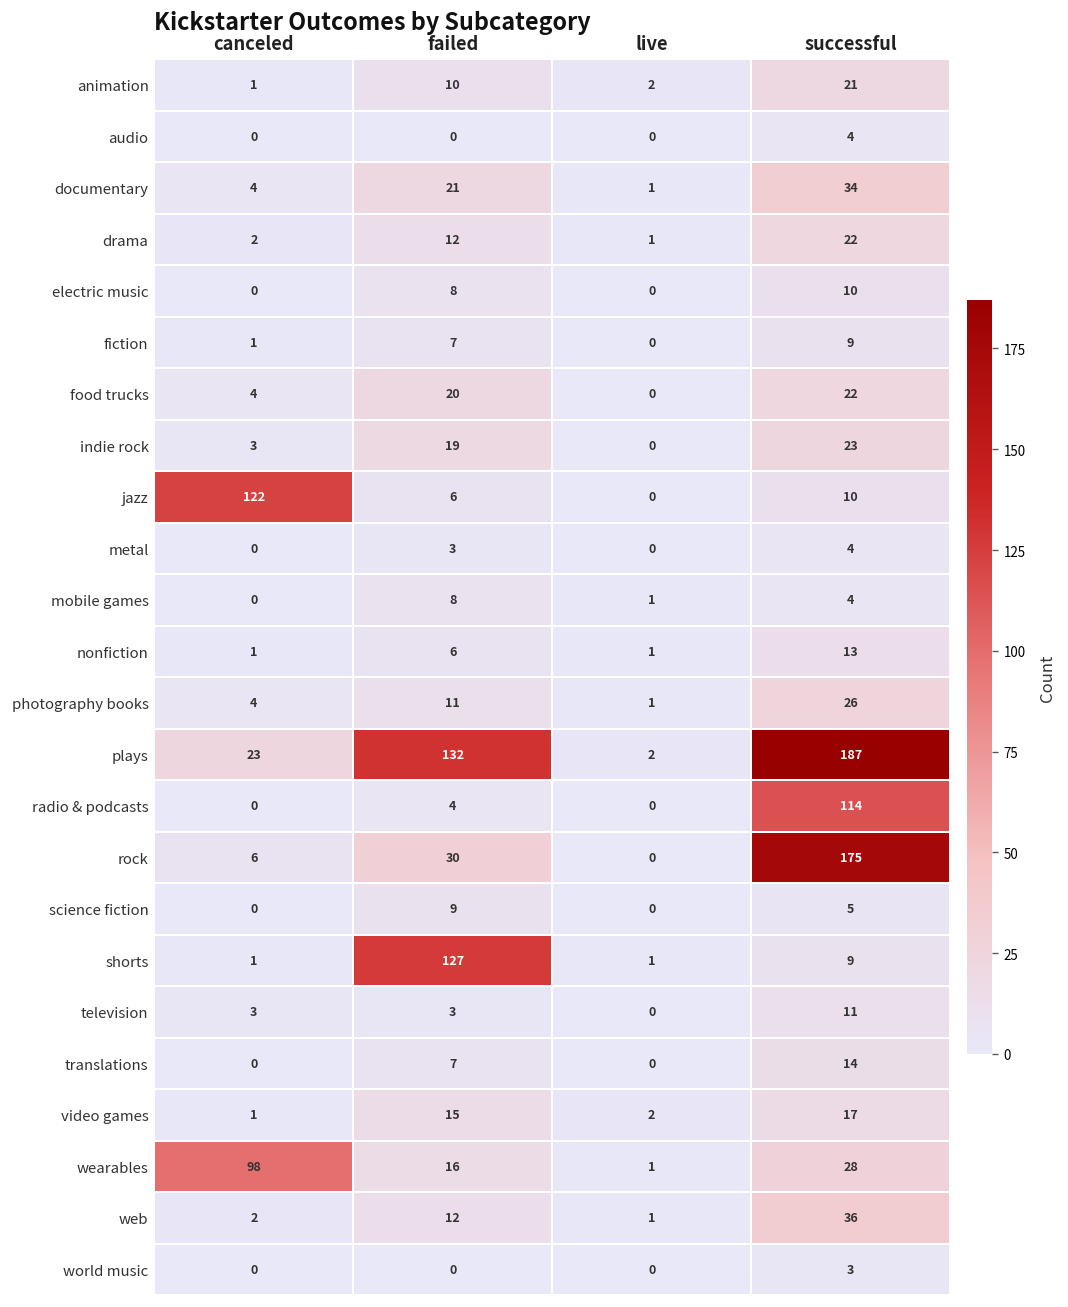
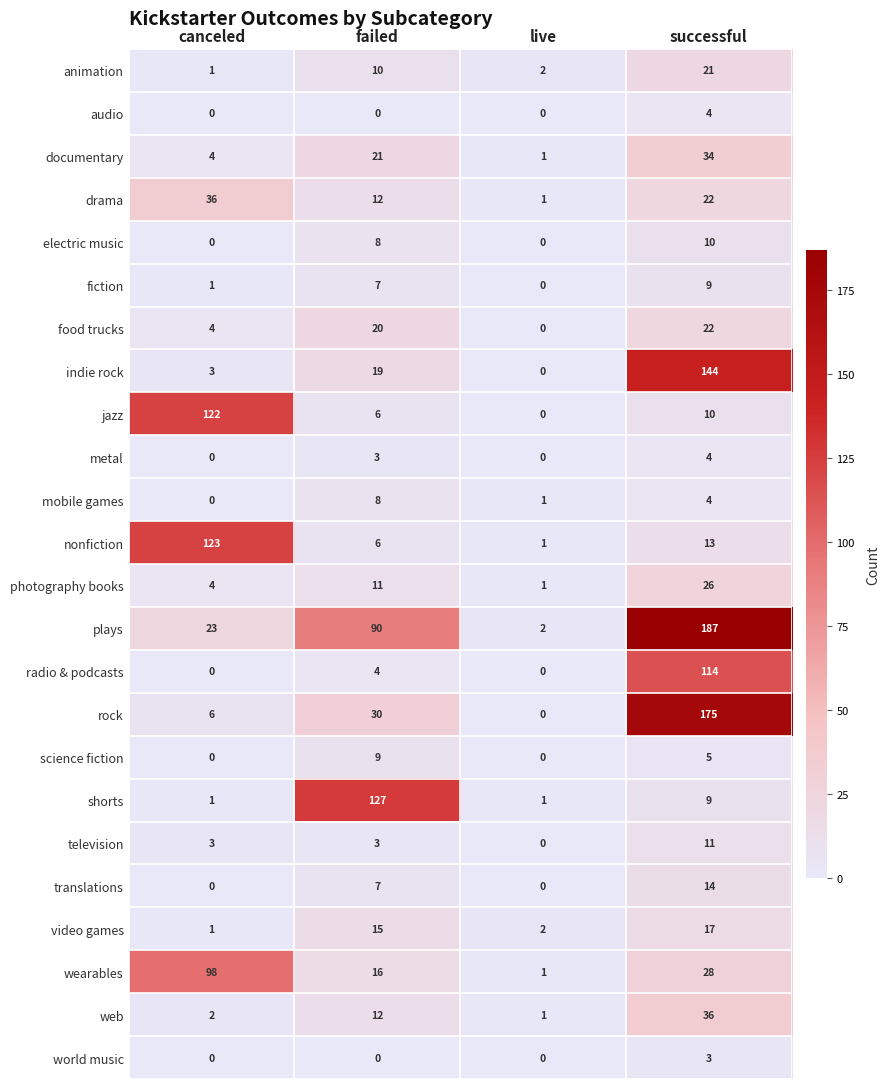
drama, canceled: 2 -> 36
indie rock, successful: 23 -> 144
nonfiction, canceled: 1 -> 123
plays, failed: 132 -> 90
